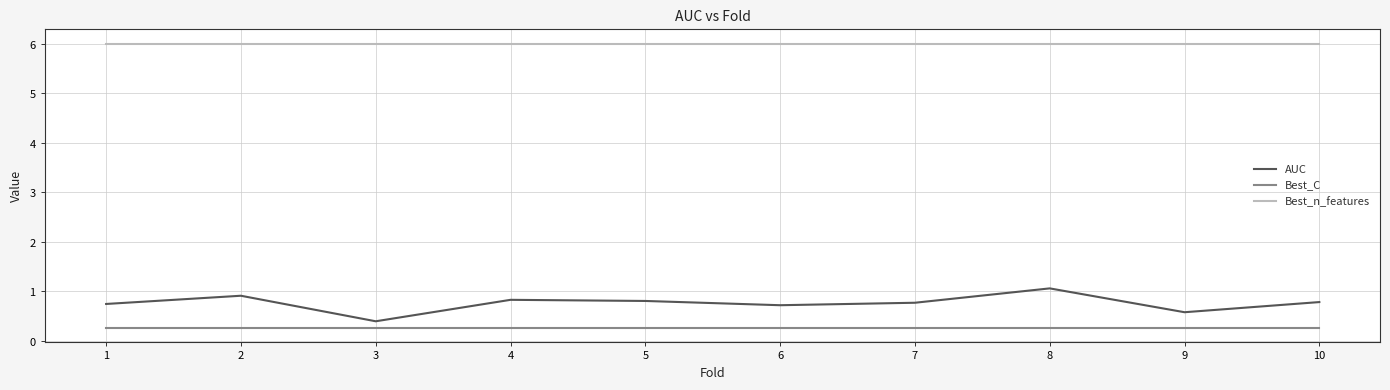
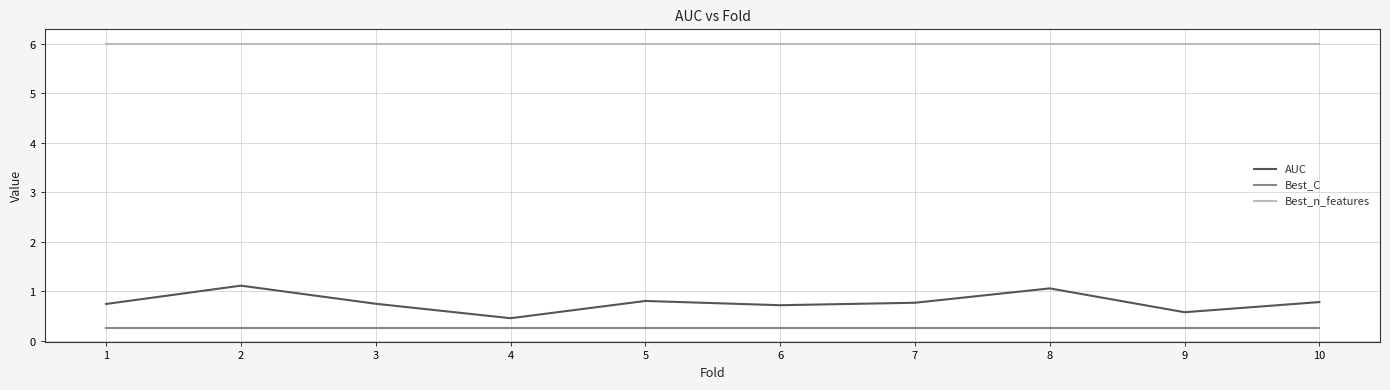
AUC, 2: 0.9 -> 1.1
AUC, 3: 0.4 -> 0.7
AUC, 4: 0.8 -> 0.5
